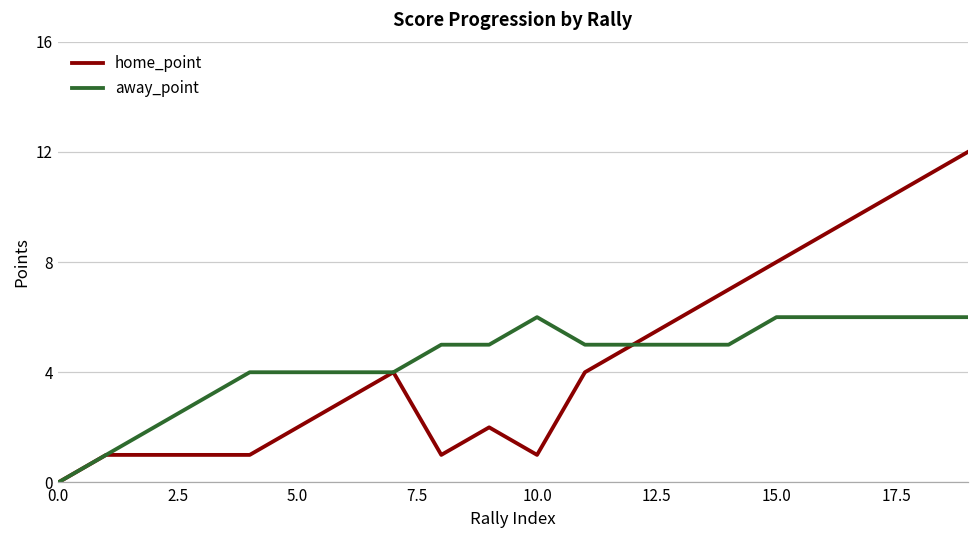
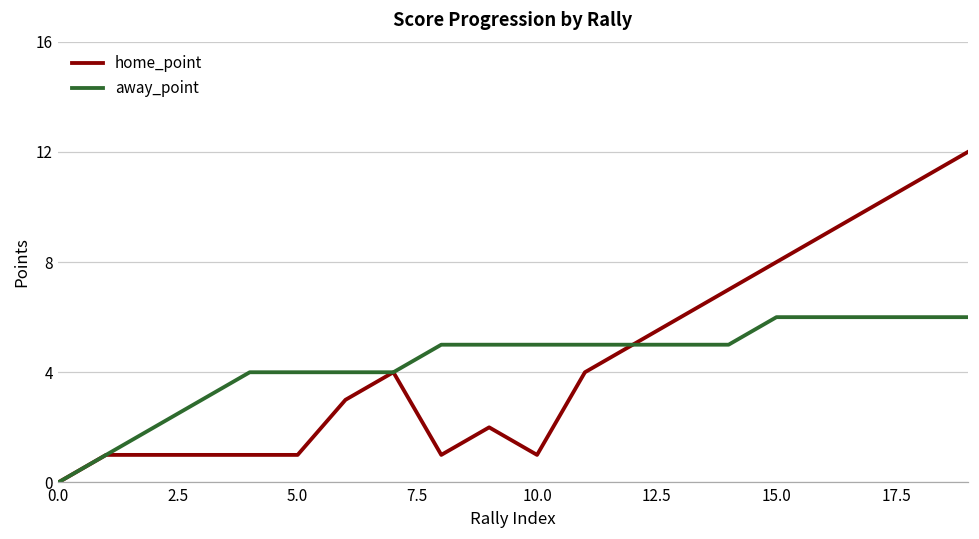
home_point, 5.0: 2 -> 1
away_point, 10.0: 6 -> 5
